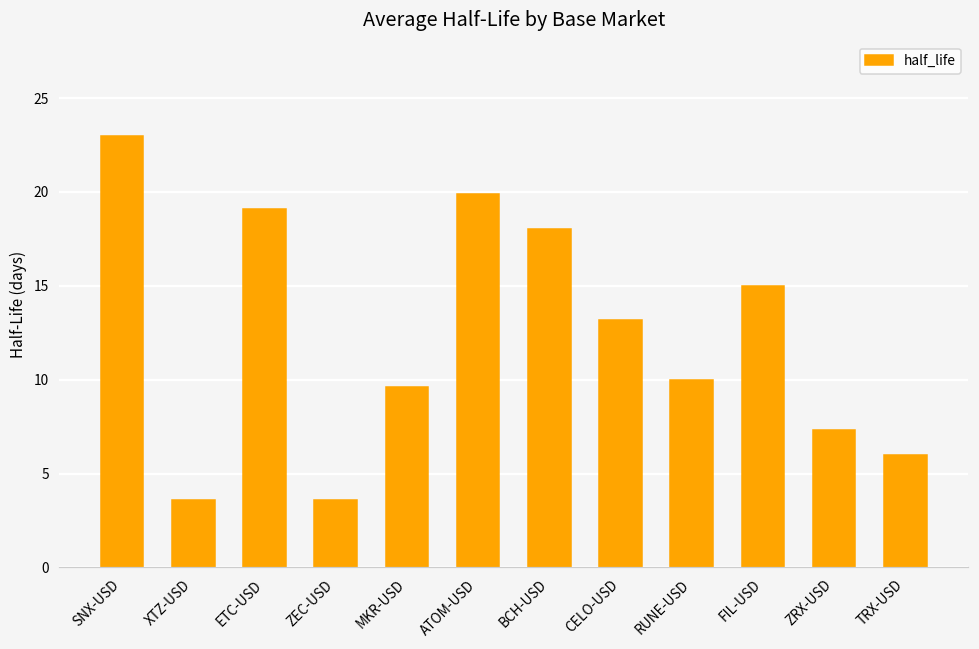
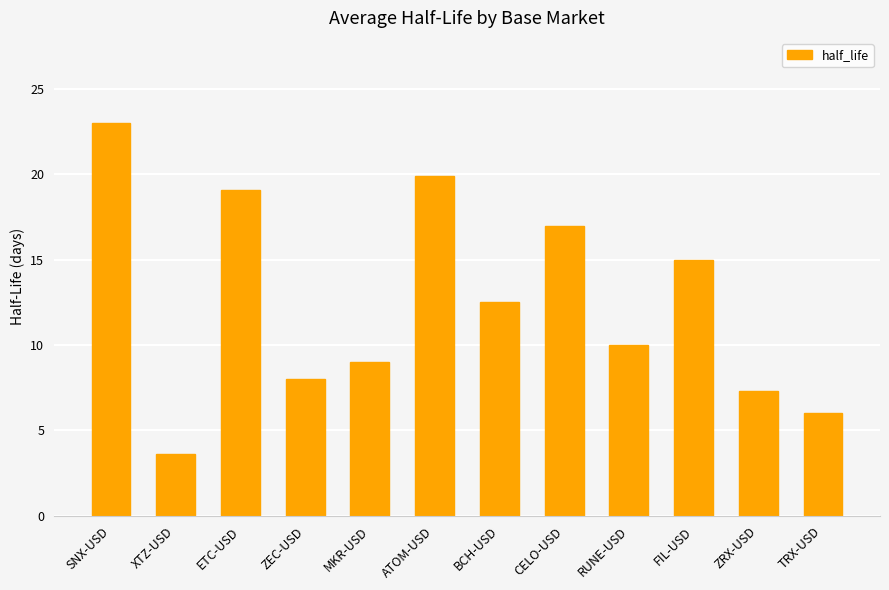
ZEC-USD: 3.6 -> 8.0
MKR-USD: 9.6 -> 9.0
BCH-USD: 18.0 -> 12.5
CELO-USD: 13.2 -> 17.0
